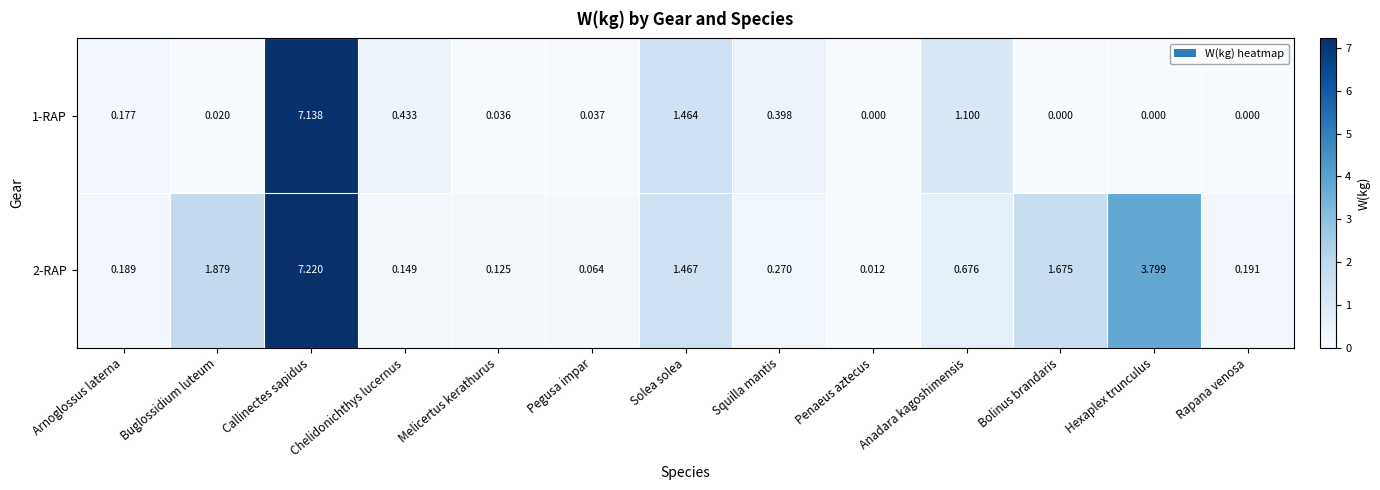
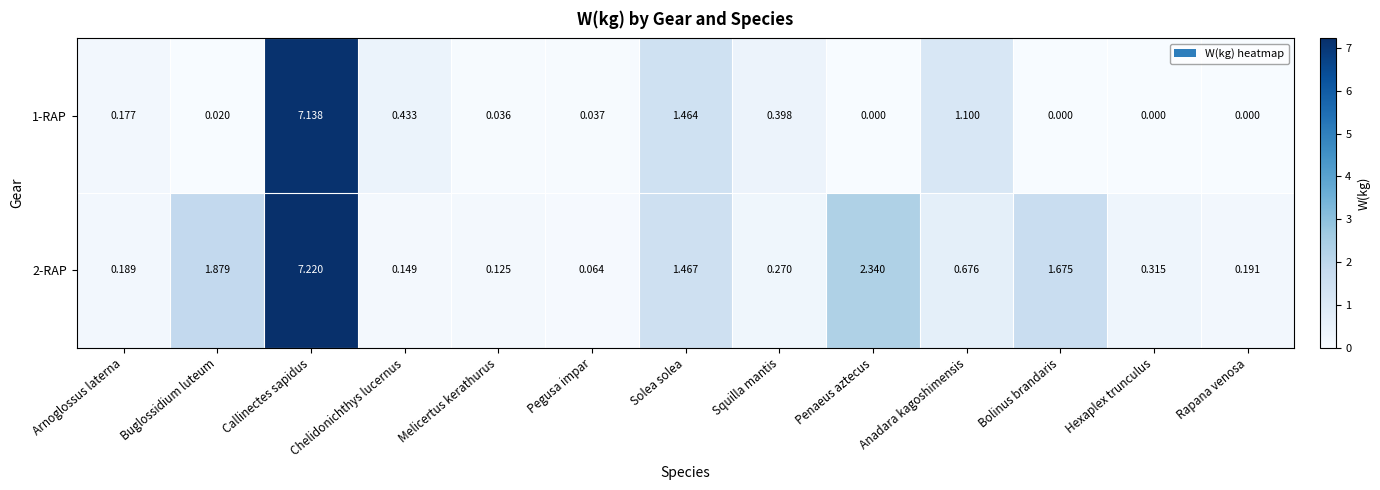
2-RAP, Penaeus aztecus: 0.012 -> 2.340
2-RAP, Hexaplex trunculus: 3.799 -> 0.315
